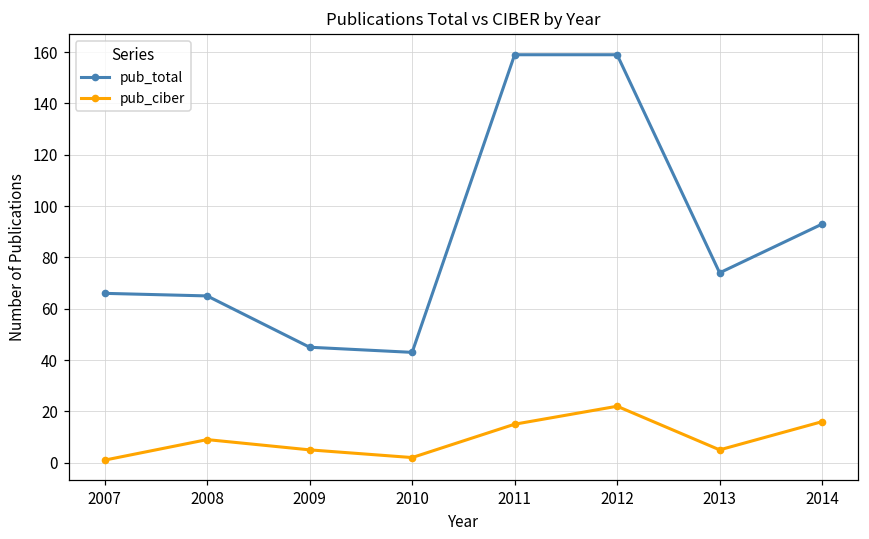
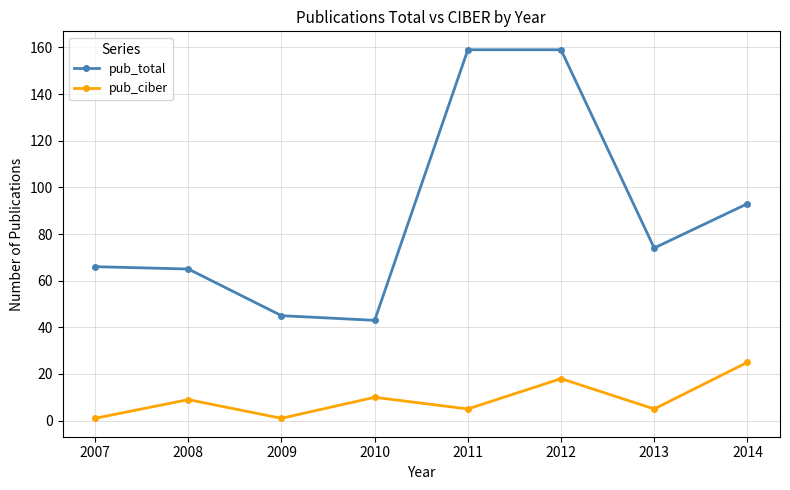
pub_ciber, 2009: 5 -> 1
pub_ciber, 2010: 2 -> 10
pub_ciber, 2011: 15 -> 5
pub_ciber, 2012: 22 -> 18
pub_ciber, 2014: 16 -> 25
